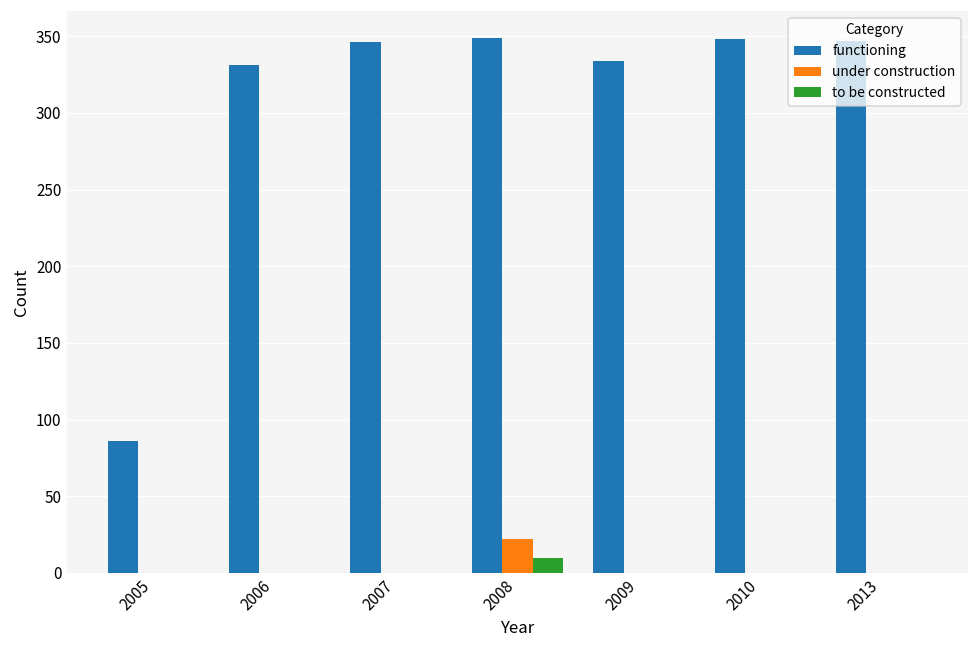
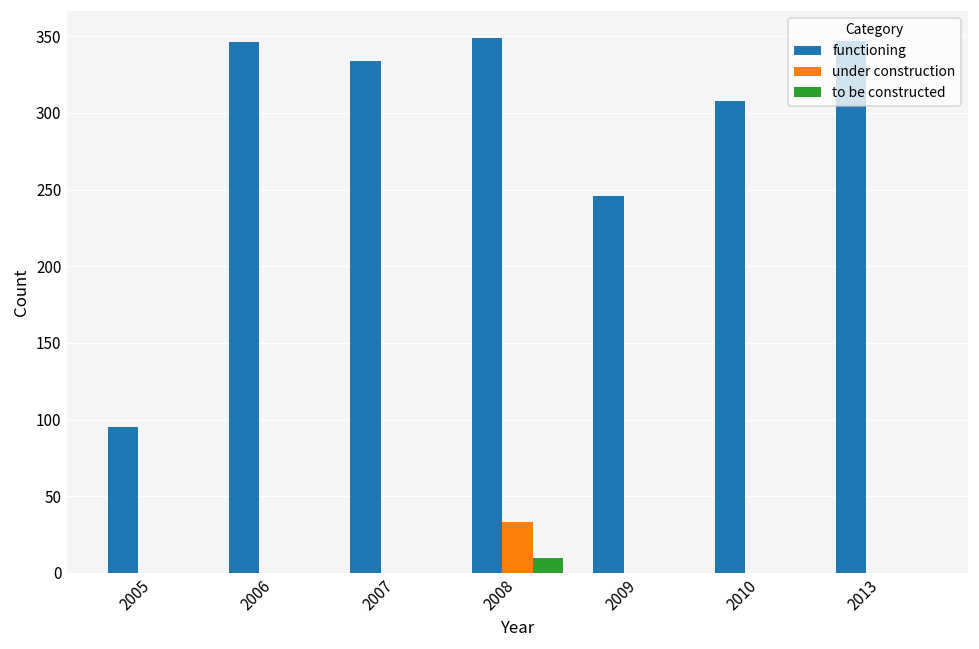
functioning, 2005: 86 -> 95
functioning, 2006: 331 -> 346
functioning, 2007: 346 -> 334
under construction, 2008: 22 -> 33
functioning, 2009: 334 -> 246
functioning, 2010: 348 -> 308
